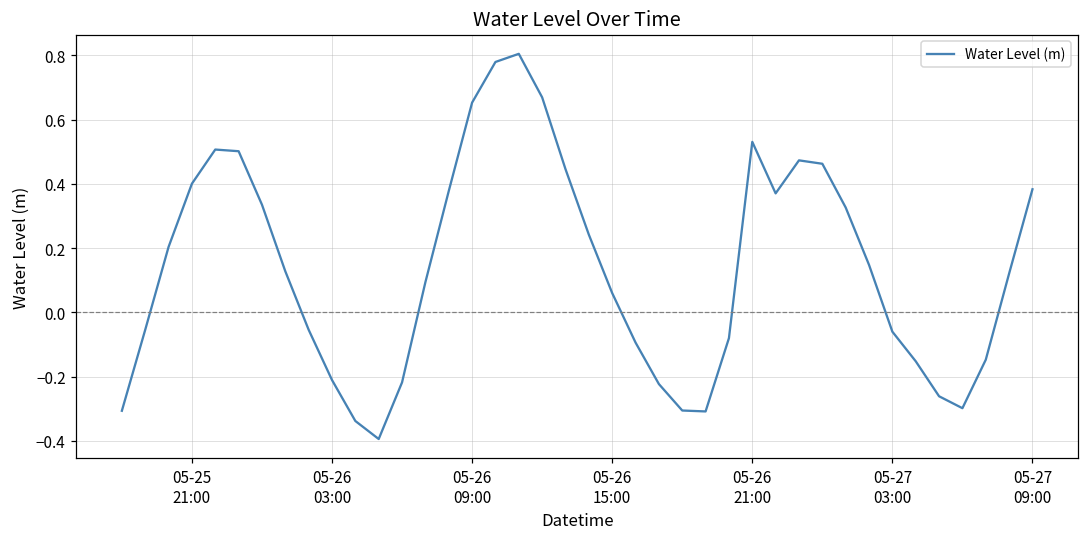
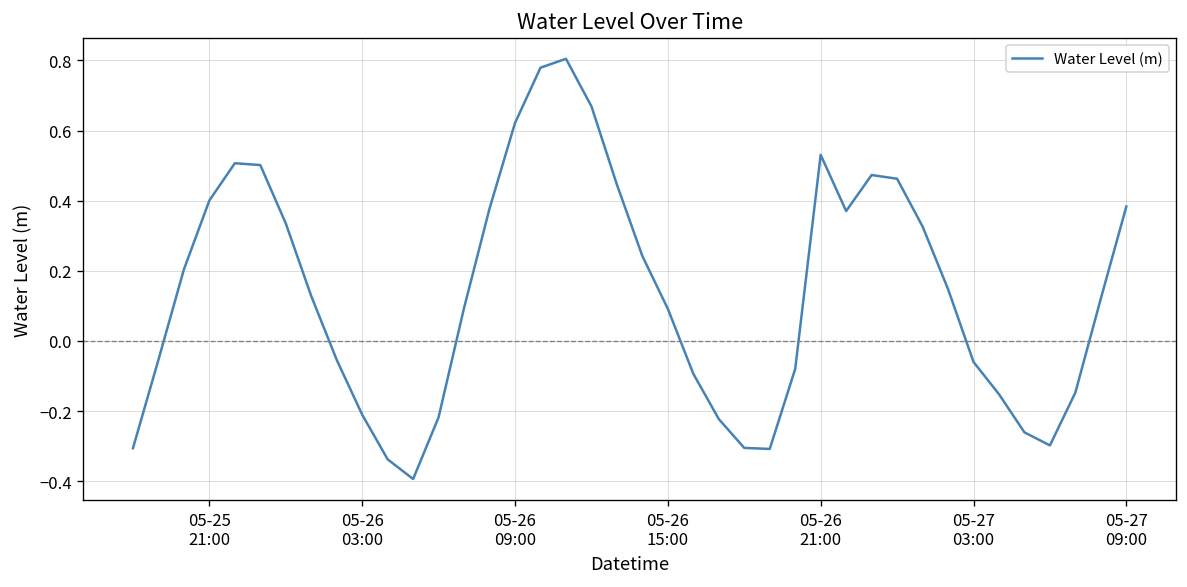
05-26 09:00: 0.65 -> 0.62
05-26 15:00: 0.06 -> 0.09
